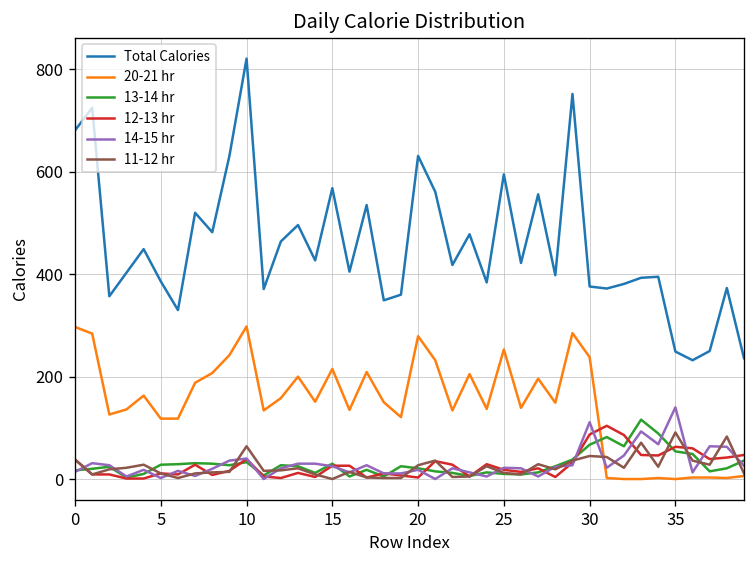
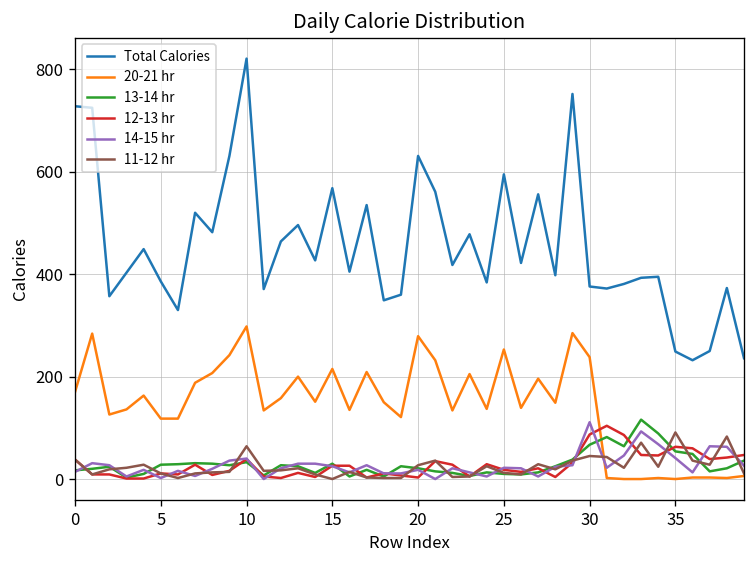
Total Calories, 0: 680 -> 730
20-21 hr, 0: 300 -> 170
14-15 hr, 35: 140 -> 40
